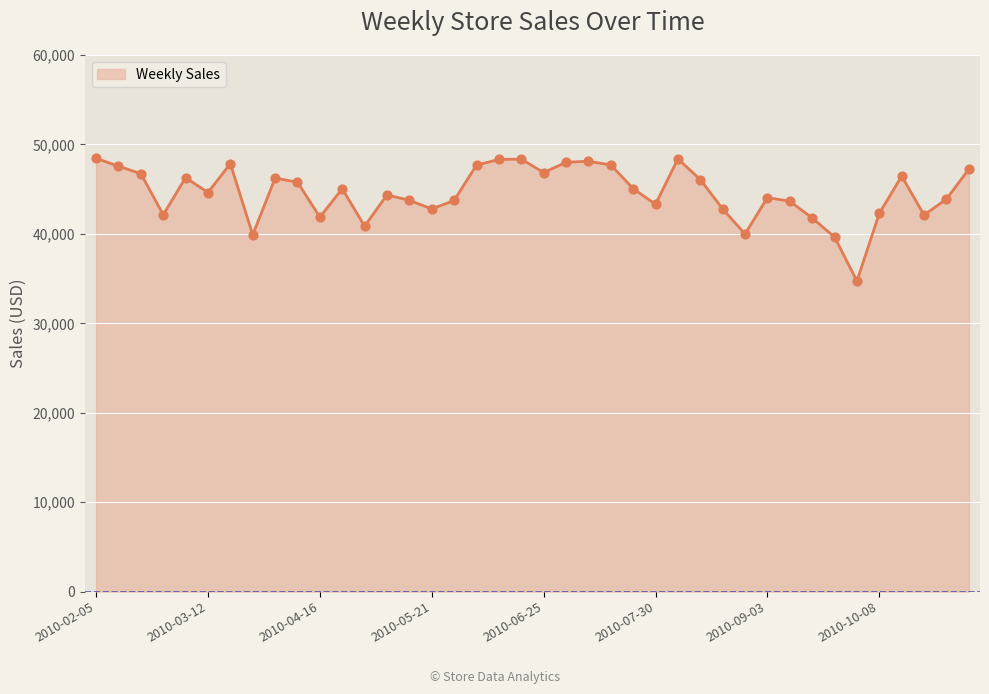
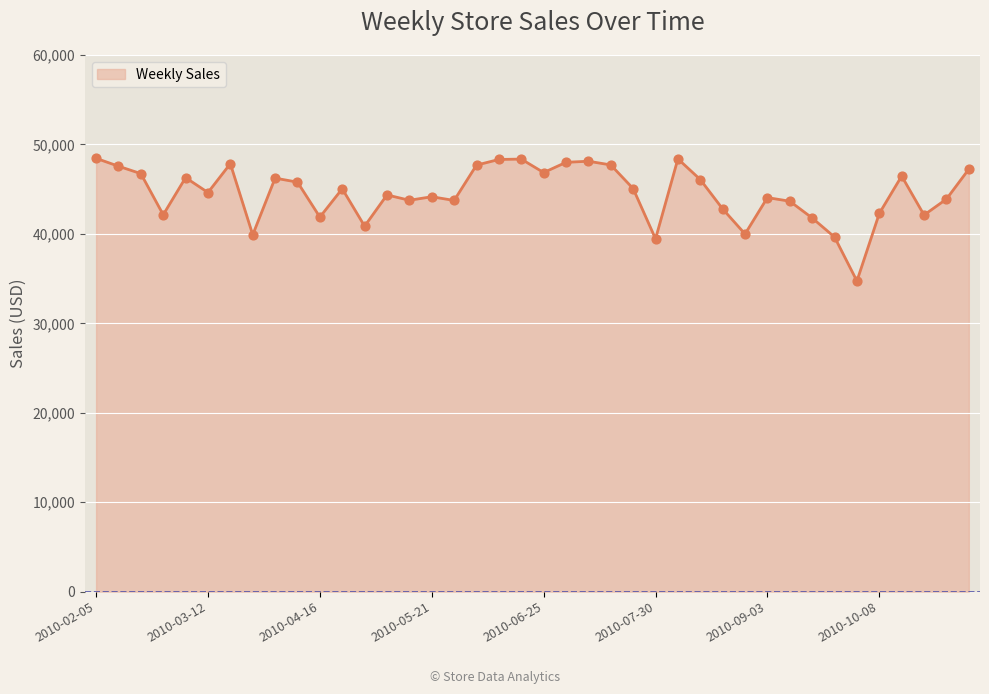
2010-05-21: 43,000 -> 44,000
2010-07-30: 43,000 -> 39,000
